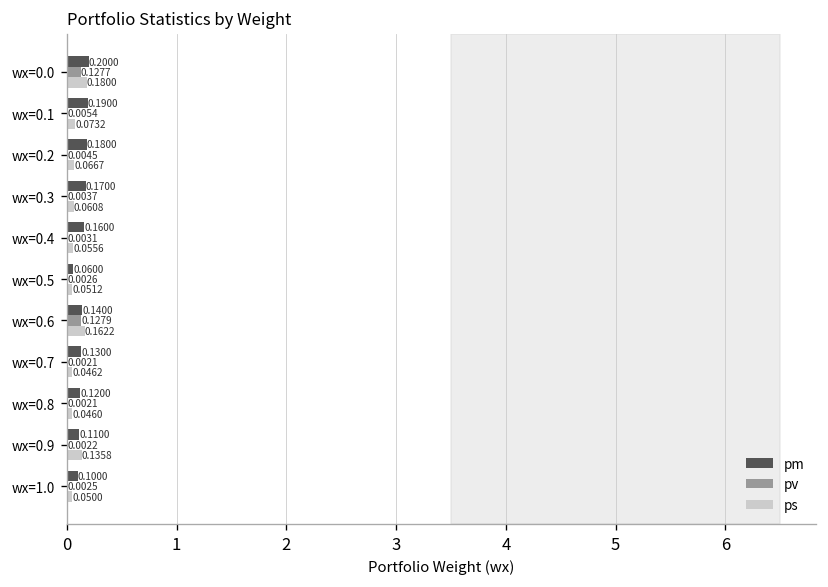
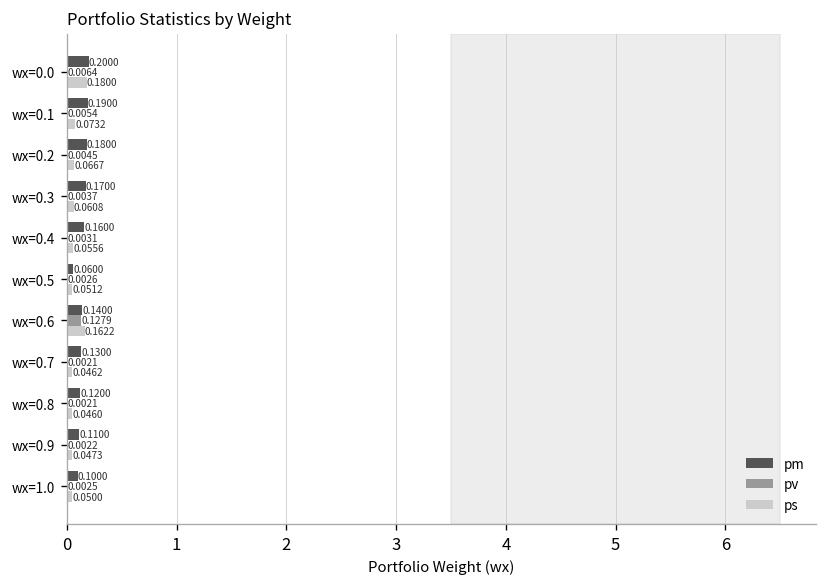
pv, wx=0.0: 0.1277 -> 0.0064
ps, wx=0.9: 0.1358 -> 0.0473
